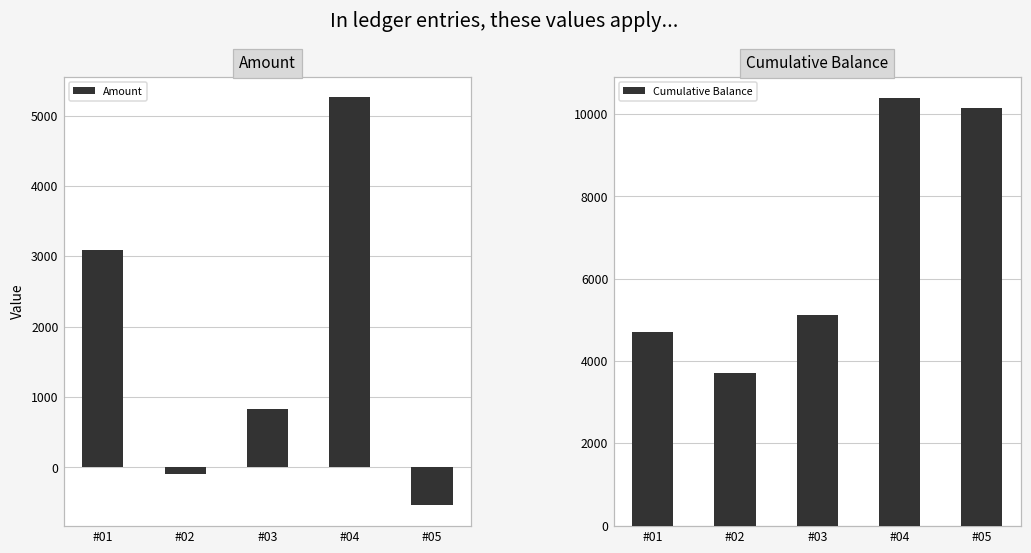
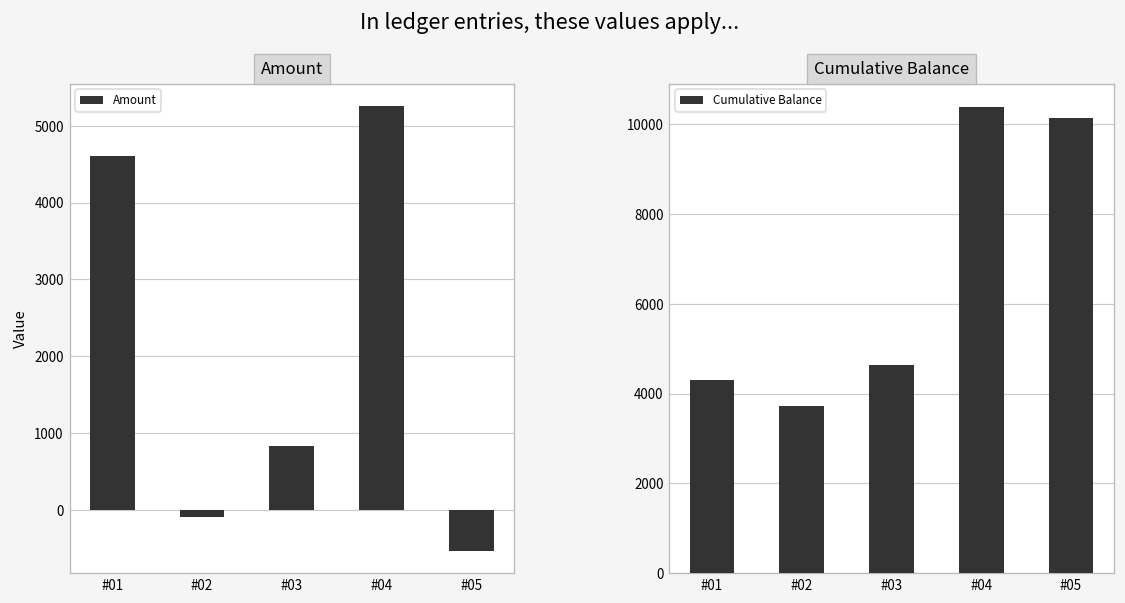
Amount, #01: 3100 -> 4600
Cumulative Balance, #01: 4700 -> 4300
Cumulative Balance, #03: 5100 -> 4600
